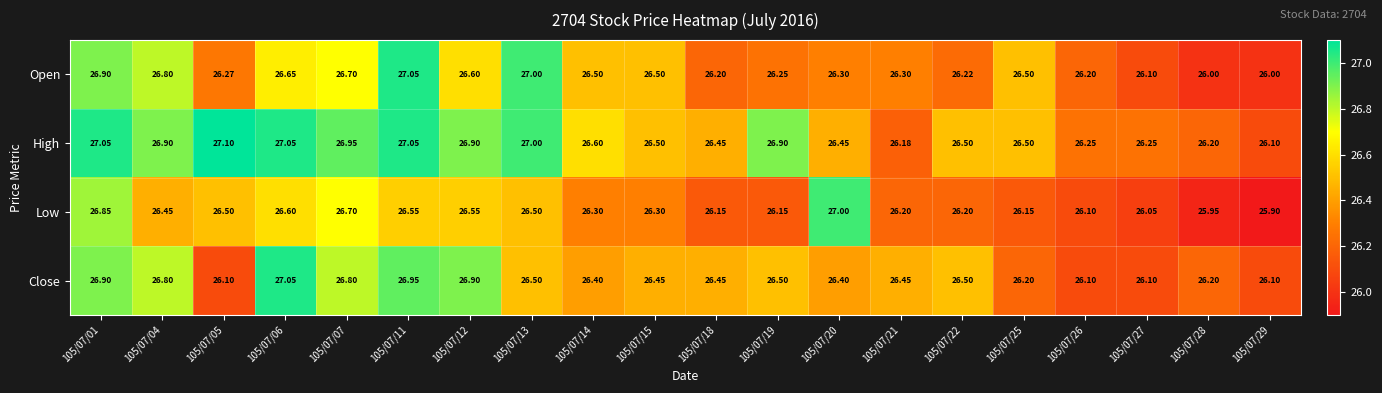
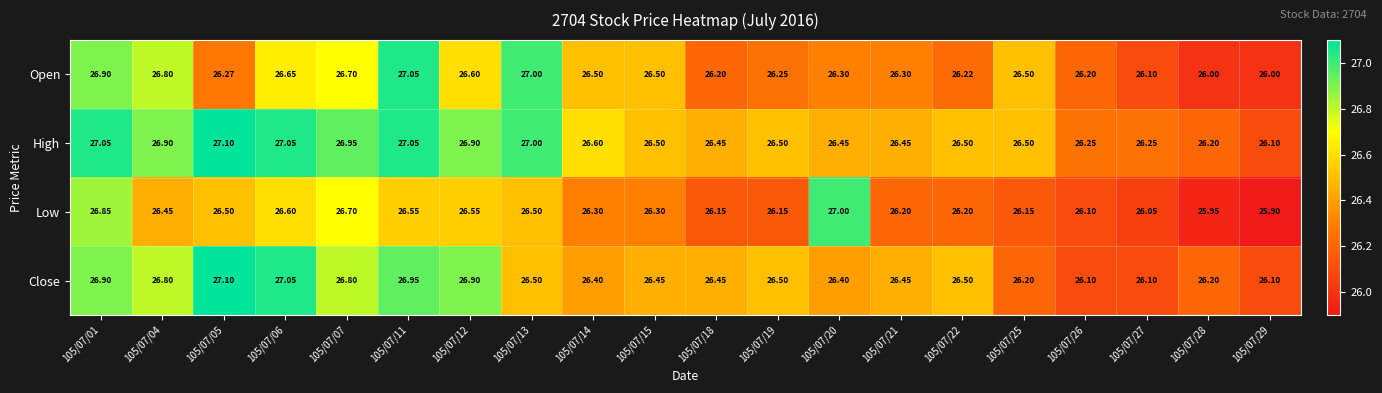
High, 105/07/19: 26.90 -> 26.50
High, 105/07/21: 26.18 -> 26.45
Close, 105/07/05: 26.10 -> 27.10
